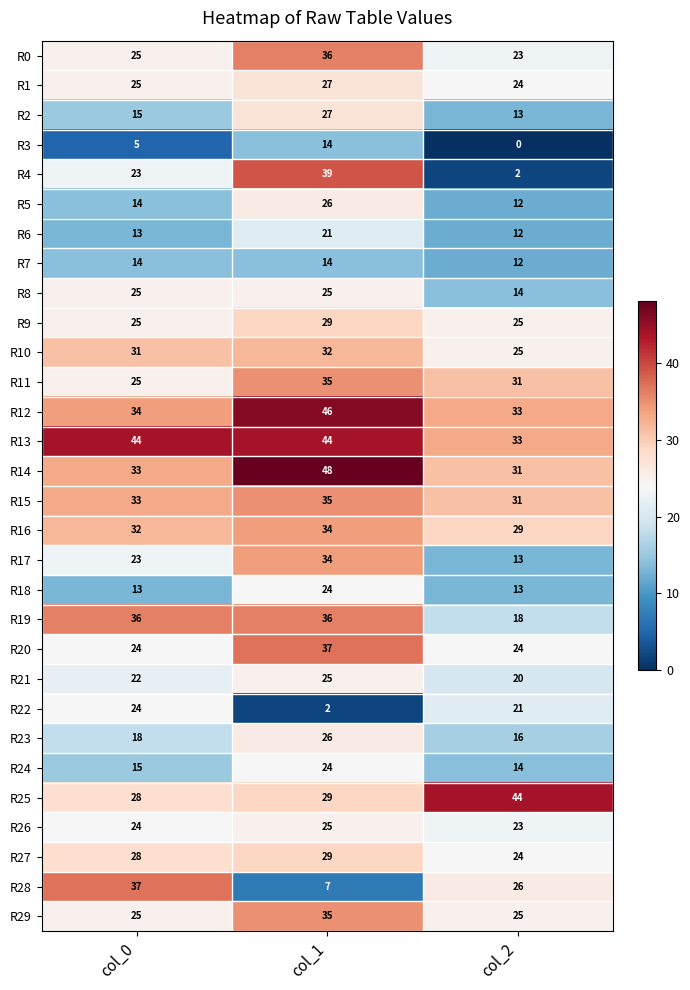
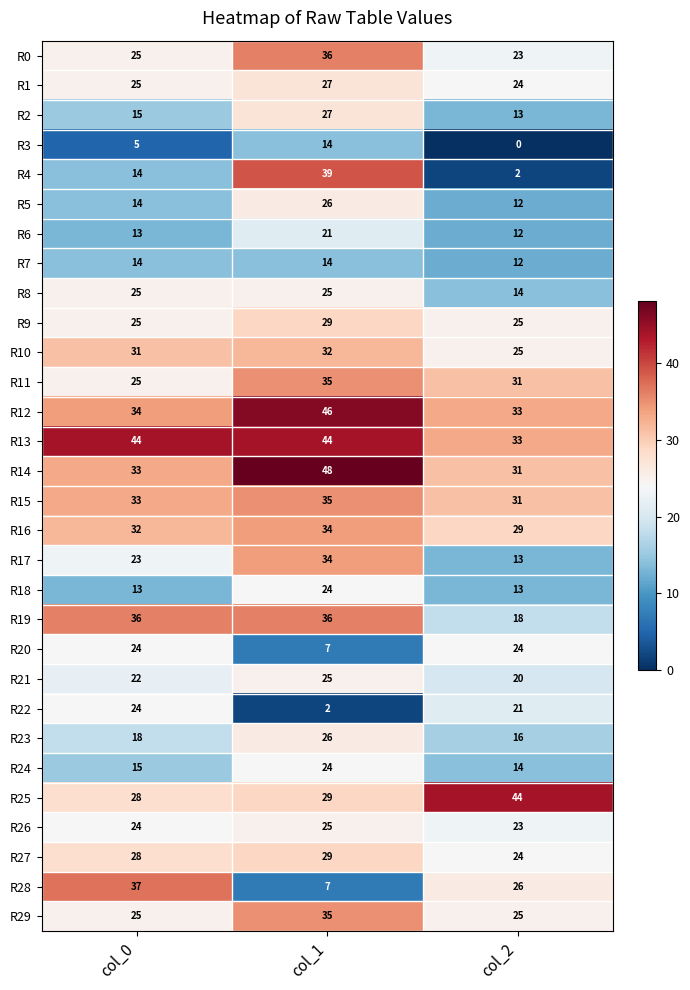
R4, col_0: 23 -> 14
R20, col_1: 37 -> 7
